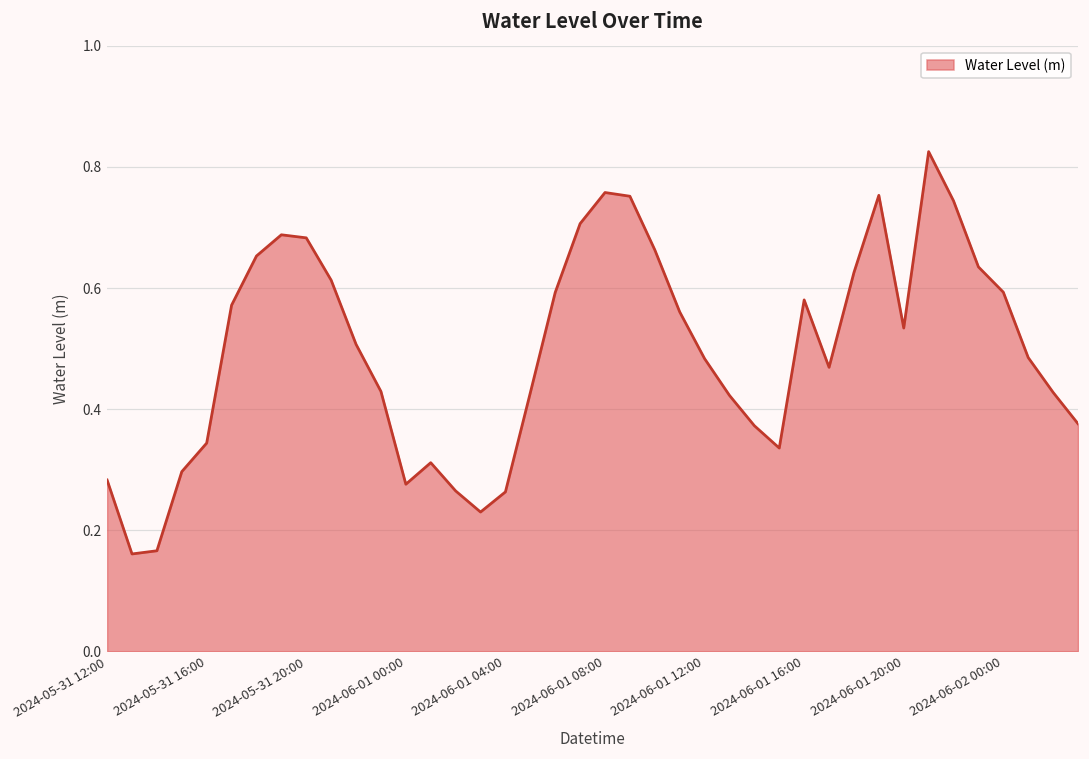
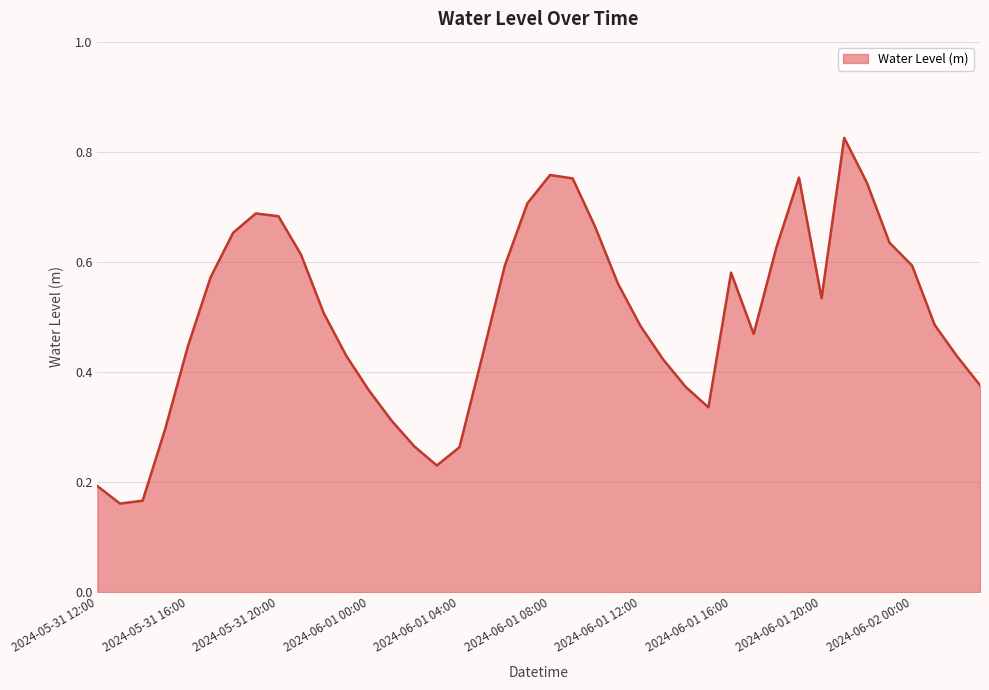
2024-05-31 12:00: 0.28 -> 0.19
2024-05-31 16:00: 0.34 -> 0.45
2024-06-01 00:00: 0.28 -> 0.37
